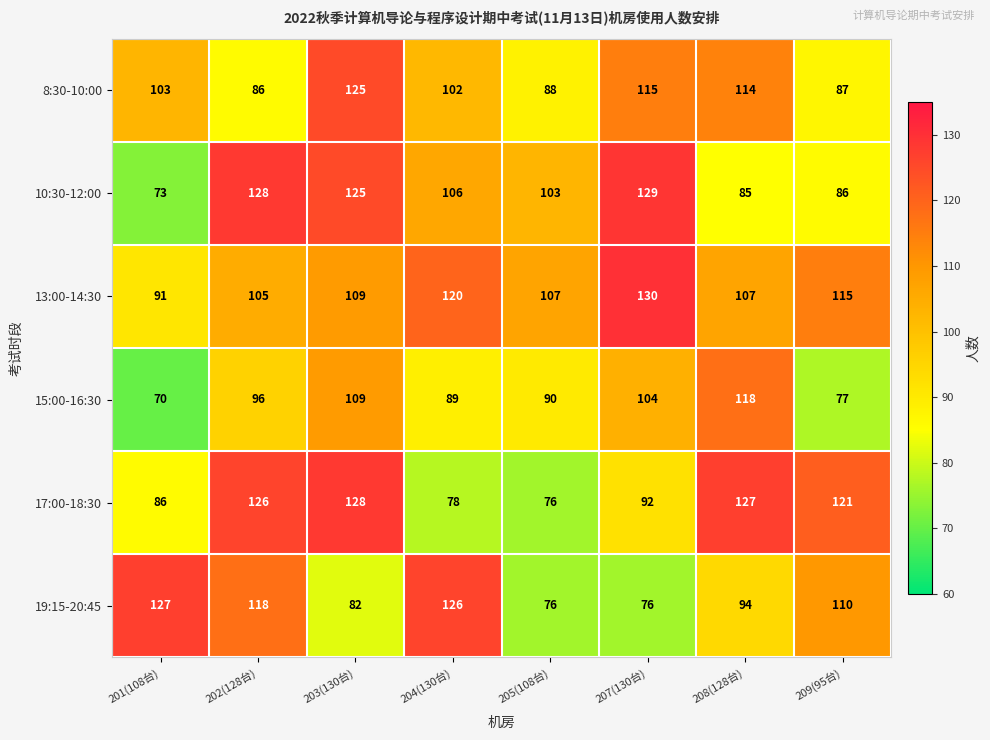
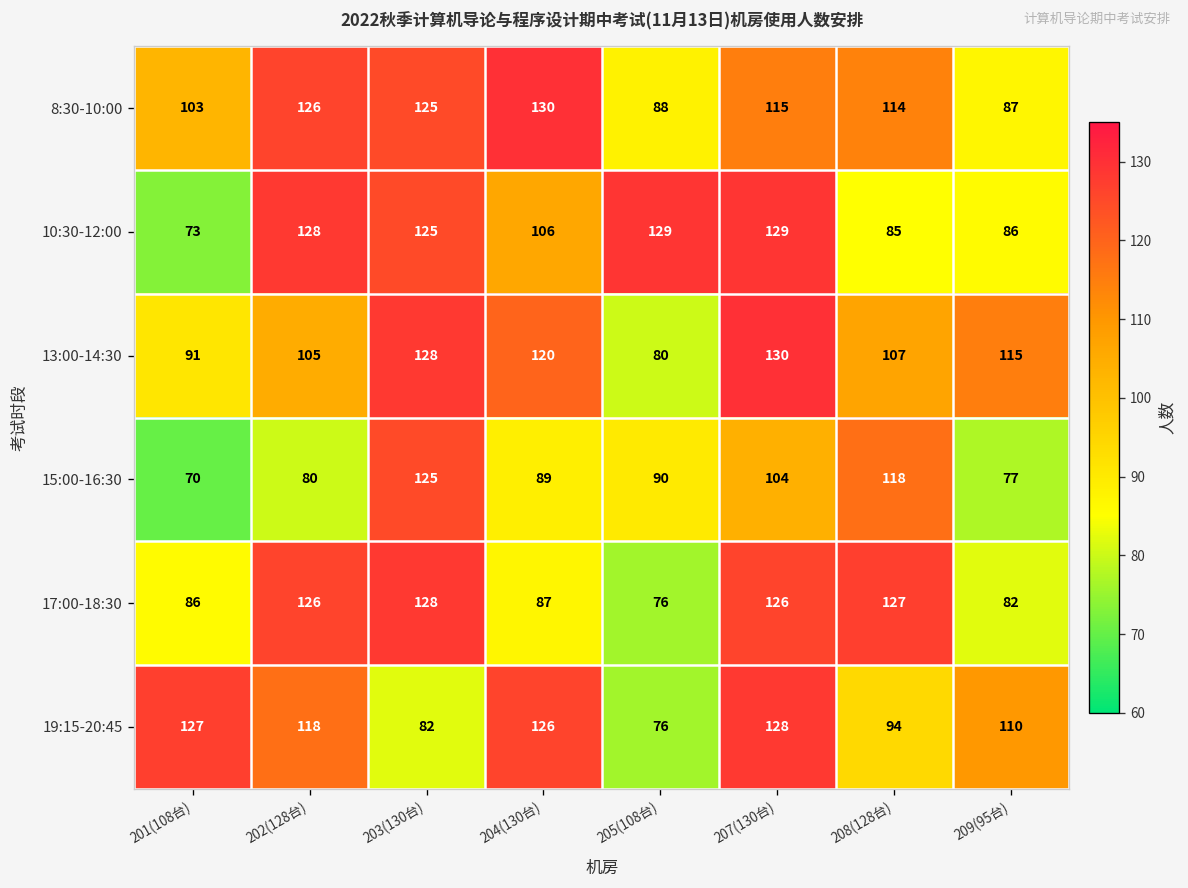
8:30-10:00, 202(128台): 86 -> 126
8:30-10:00, 204(130台): 102 -> 130
10:30-12:00, 205(108台): 103 -> 129
13:00-14:30, 203(130台): 109 -> 128
13:00-14:30, 205(108台): 107 -> 80
15:00-16:30, 202(128台): 96 -> 80
15:00-16:30, 203(130台): 109 -> 125
17:00-18:30, 204(130台): 78 -> 87
17:00-18:30, 207(130台): 92 -> 126
17:00-18:30, 209(95台): 121 -> 82
19:15-20:45, 207(130台): 76 -> 128
